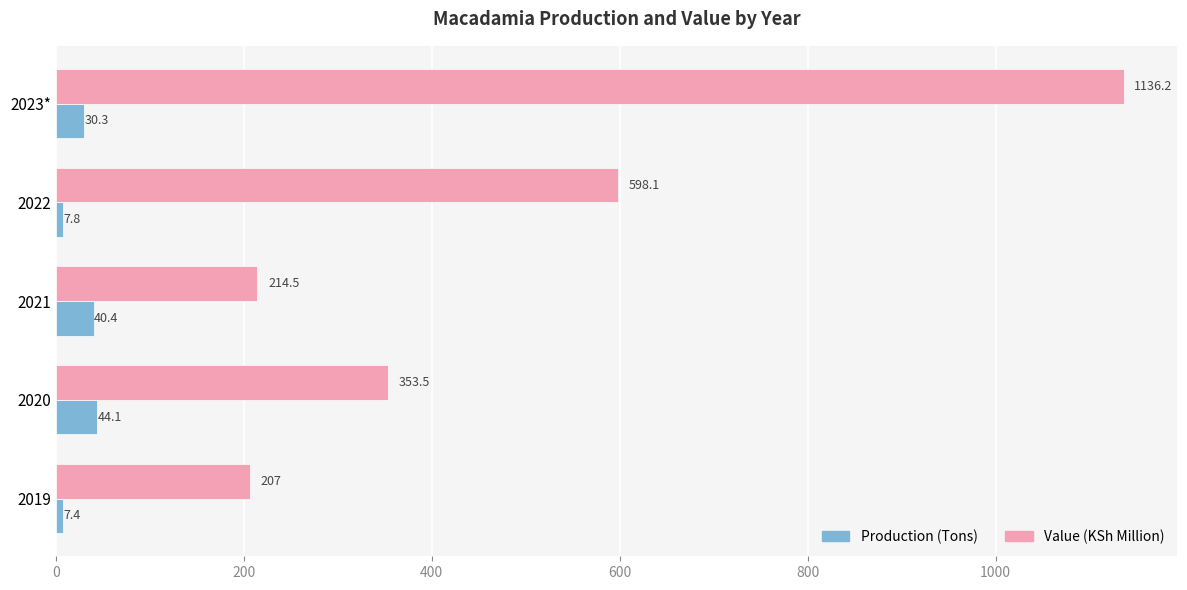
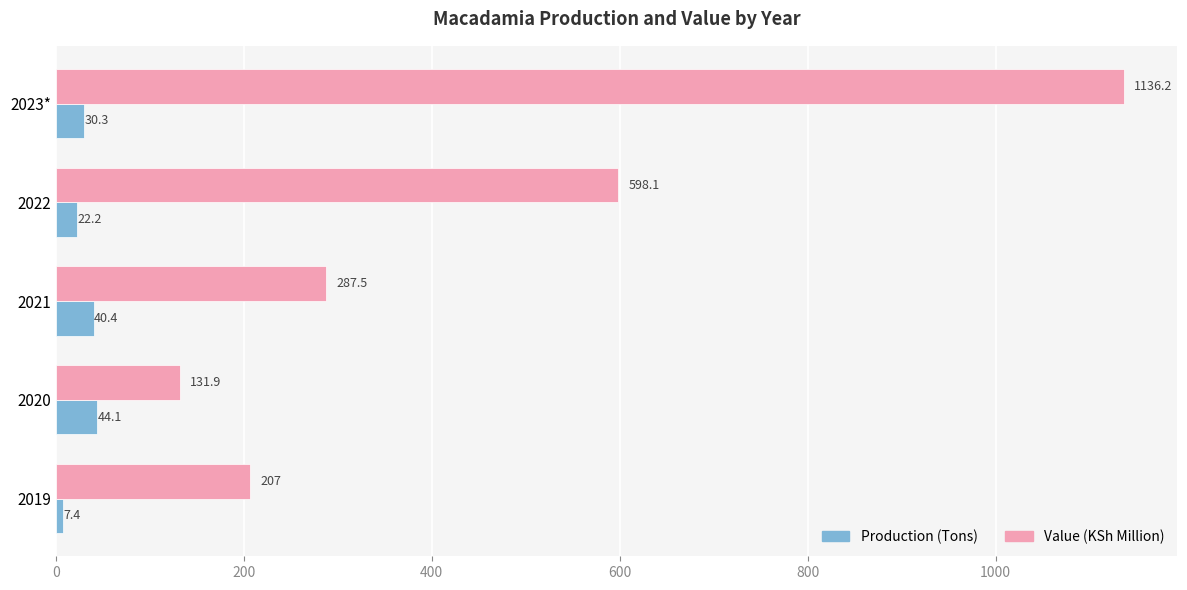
Production (Tons), 2022: 7.8 -> 22.2
Value (KSh Million), 2021: 214.5 -> 287.5
Value (KSh Million), 2020: 353.5 -> 131.9
